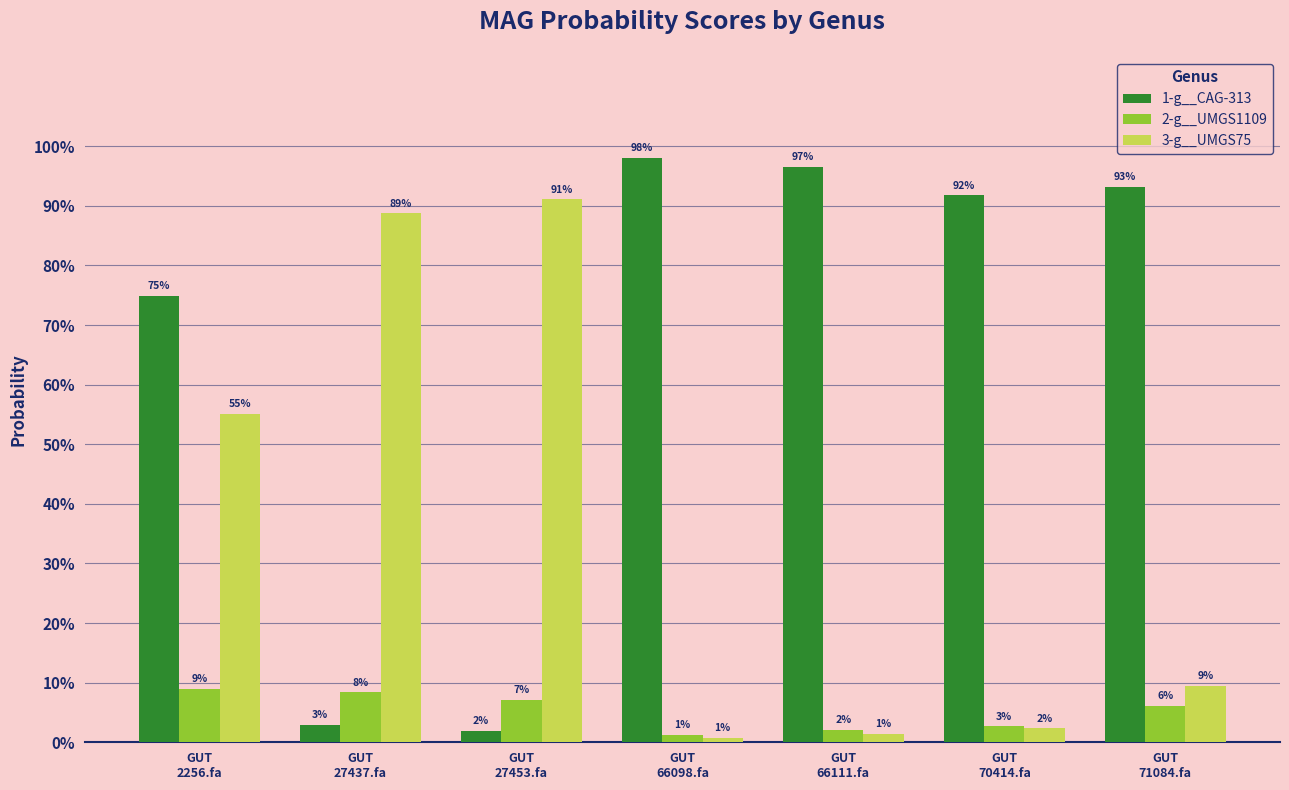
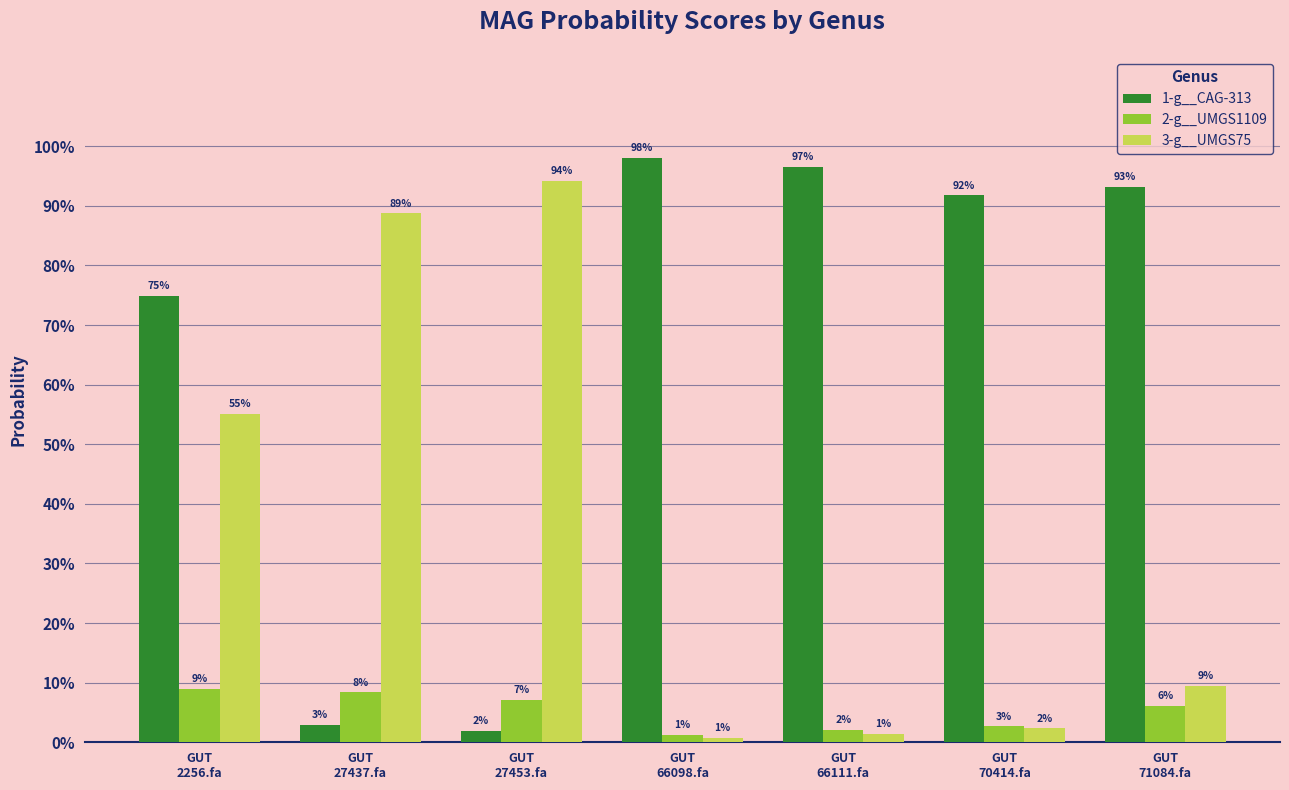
3-g__UMGS75, GUT 27453.fa: 91% -> 94%
